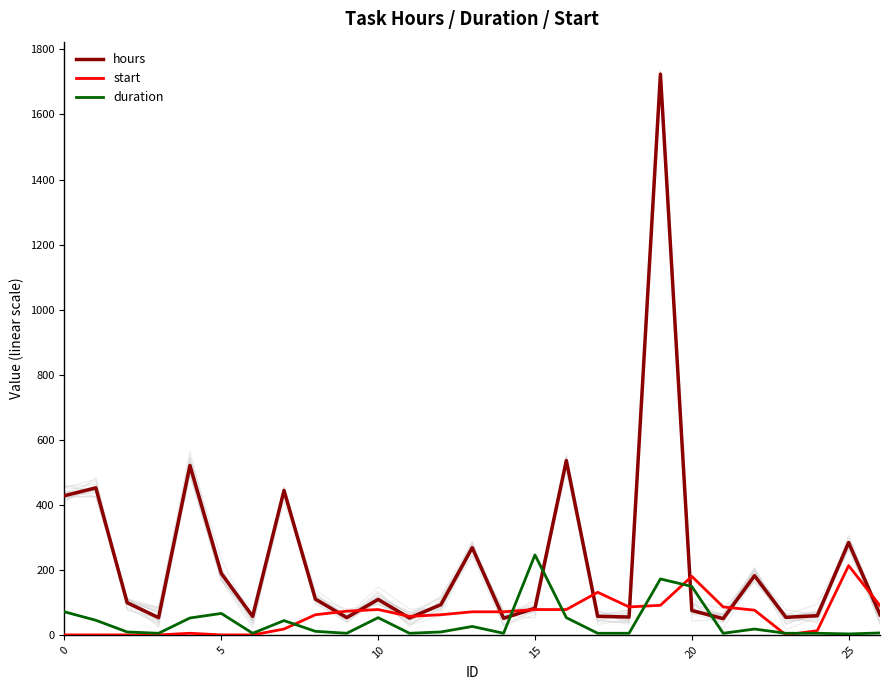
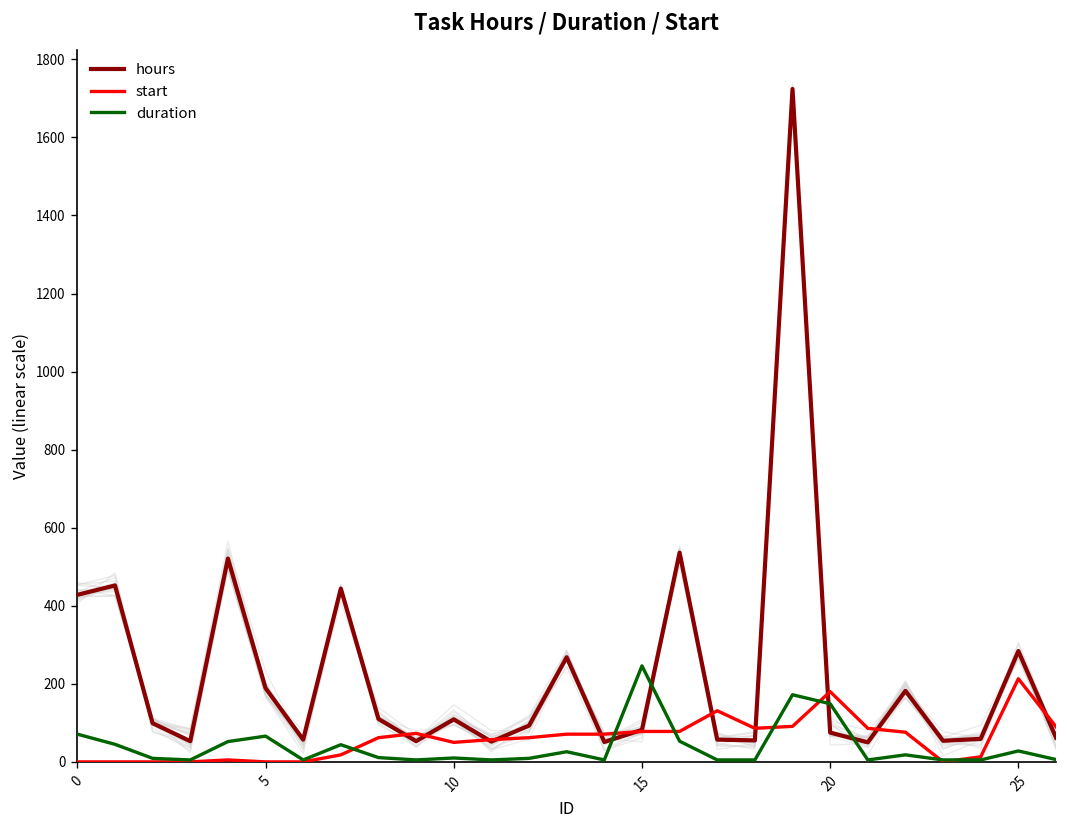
start, 10: 80 -> 50
duration, 10: 50 -> 10
duration, 25: 0 -> 30
